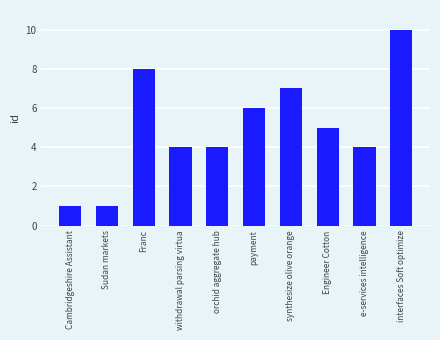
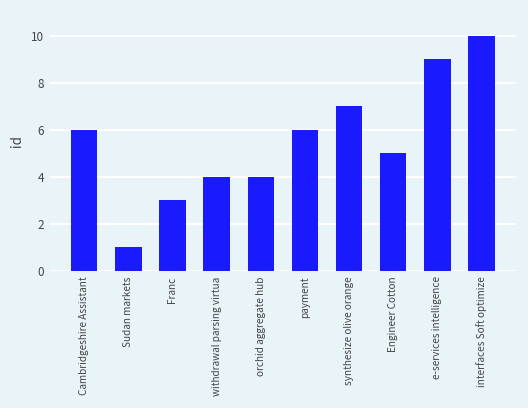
Cambridgeshire Assistant: 1 -> 6
Franc: 8 -> 3
e-services intelligence: 4 -> 9
